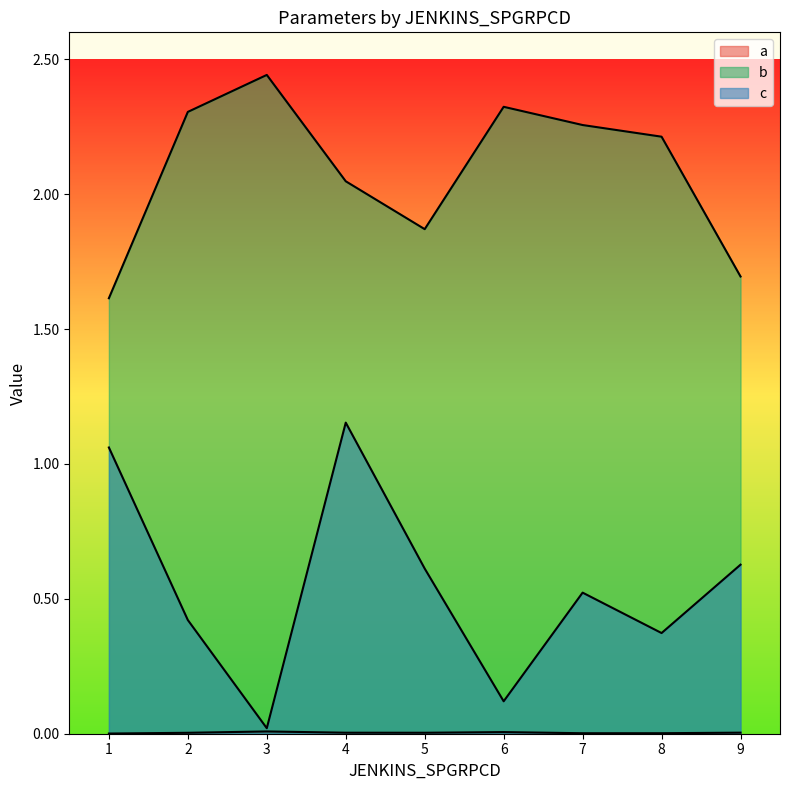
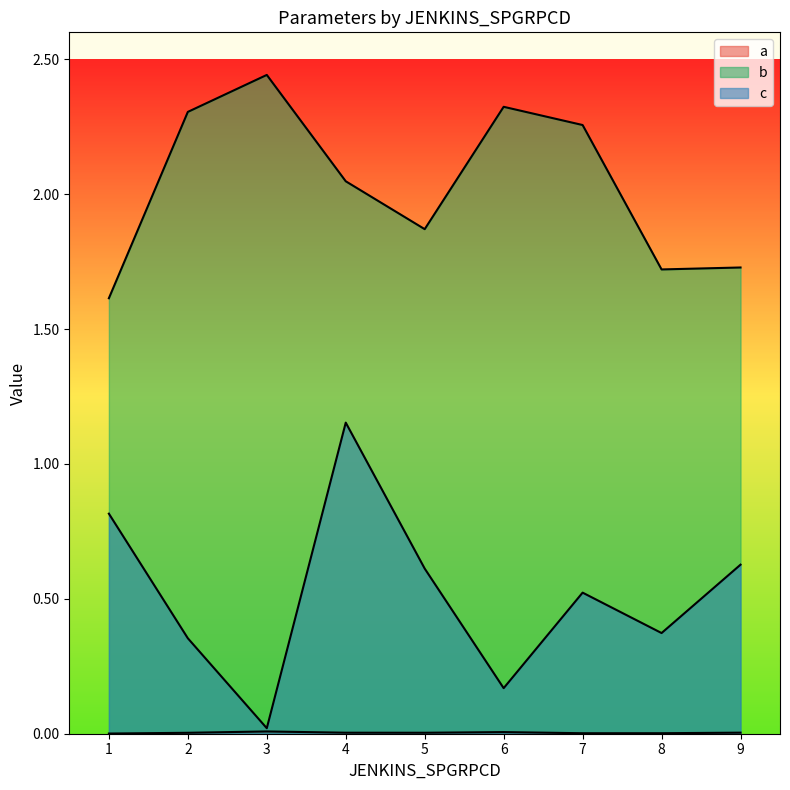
c, 1: 1.06 -> 0.82
c, 2: 0.42 -> 0.35
c, 6: 0.12 -> 0.17
b, 8: 2.21 -> 1.72
b, 9: 1.69 -> 1.73
